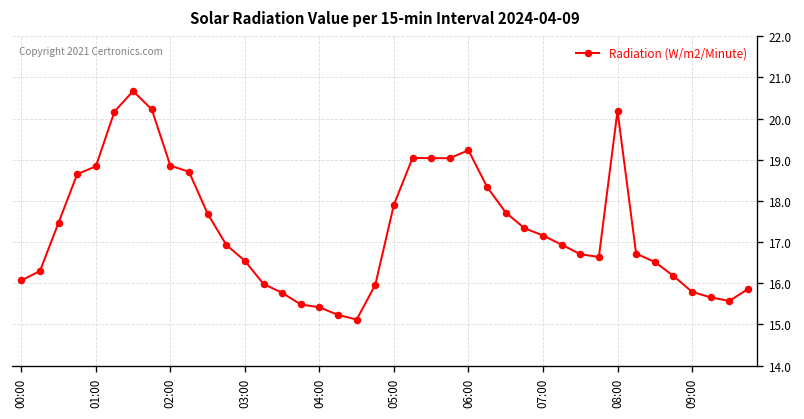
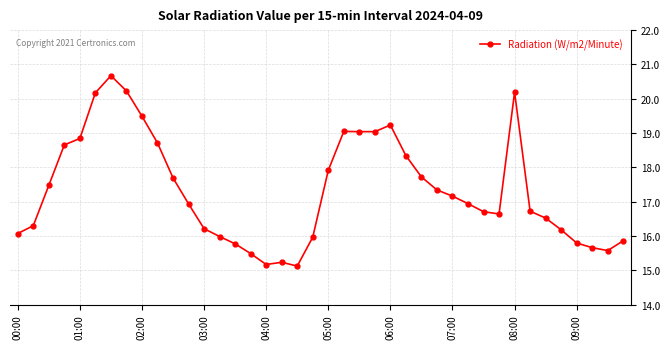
02:00: 18.9 -> 19.5
03:00: 16.5 -> 16.2
04:00: 15.4 -> 15.2
